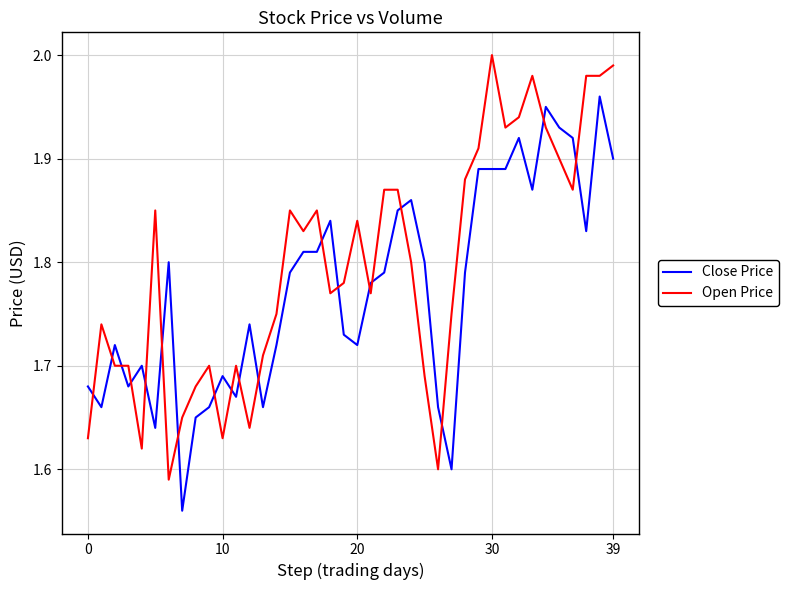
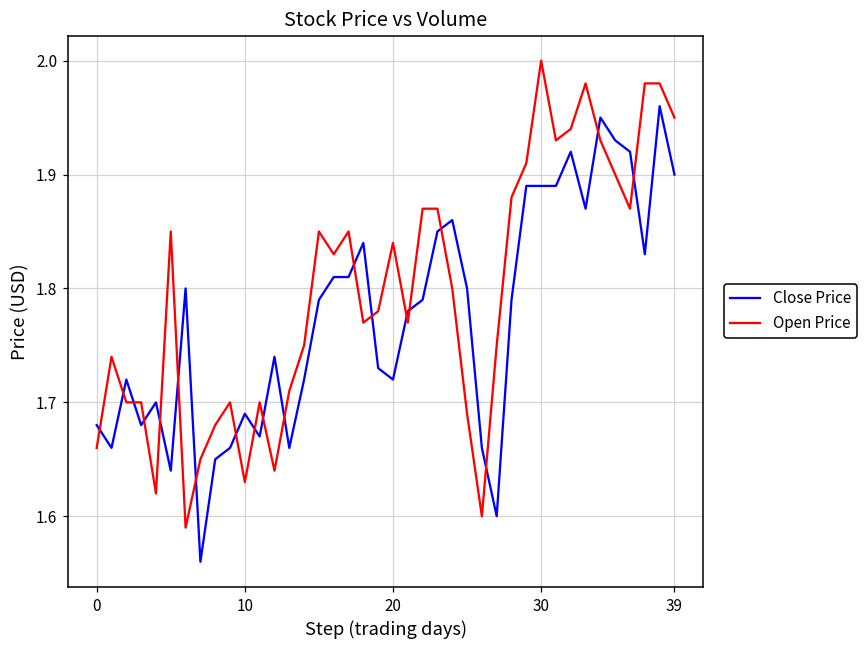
Open Price, 0: 1.63 -> 1.66
Open Price, 39: 1.99 -> 1.95
